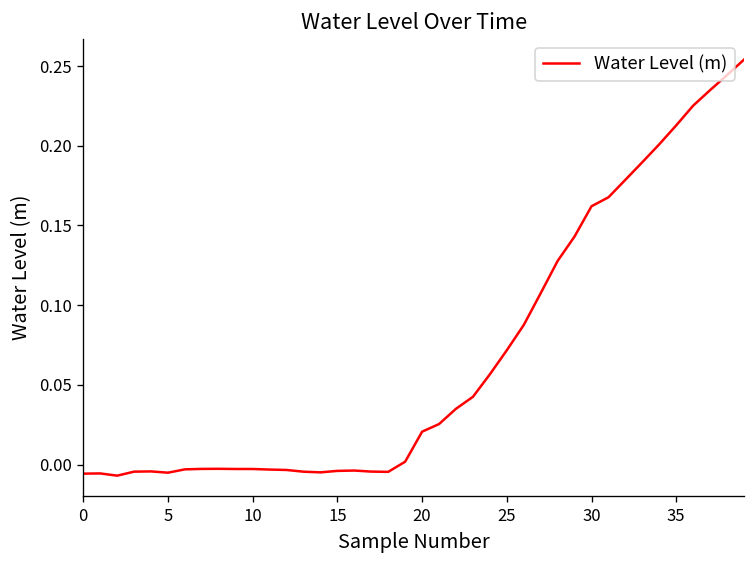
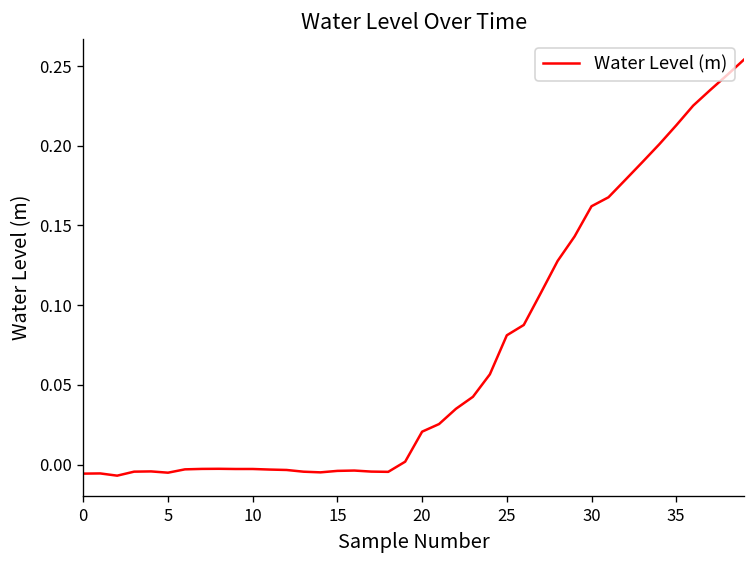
25: 0.072 -> 0.081
